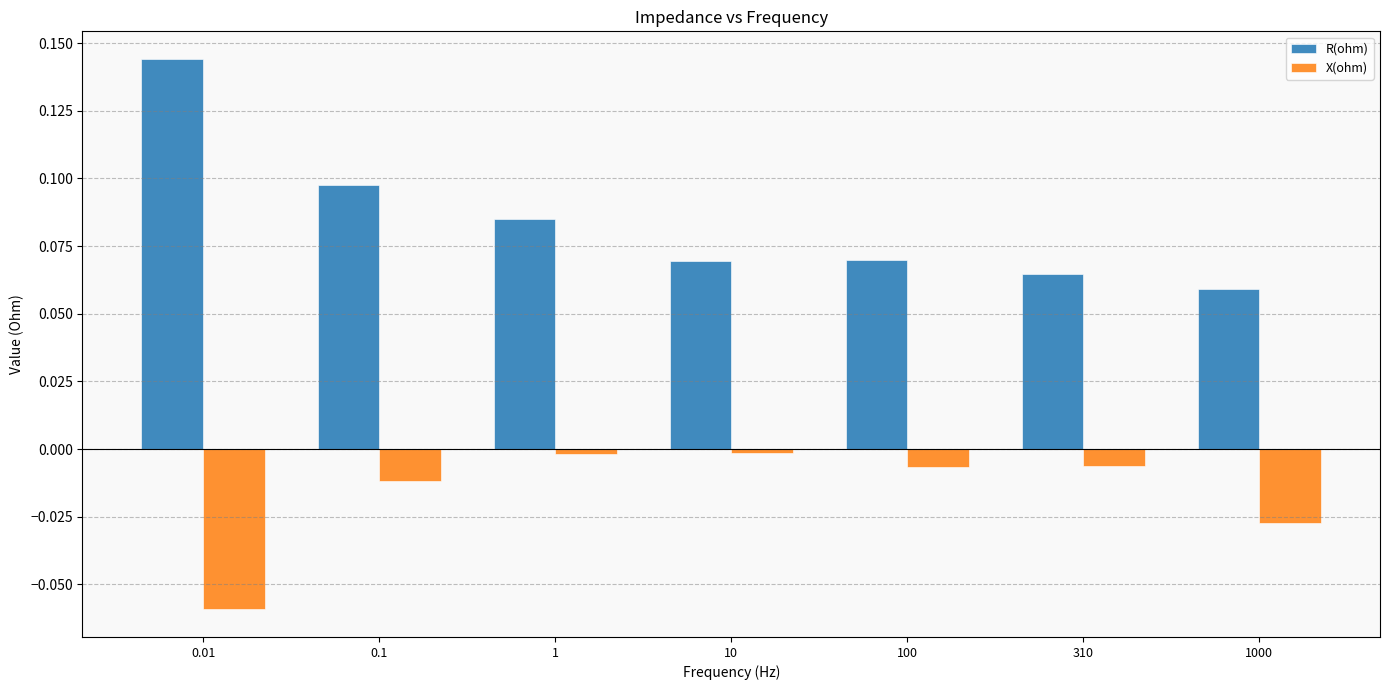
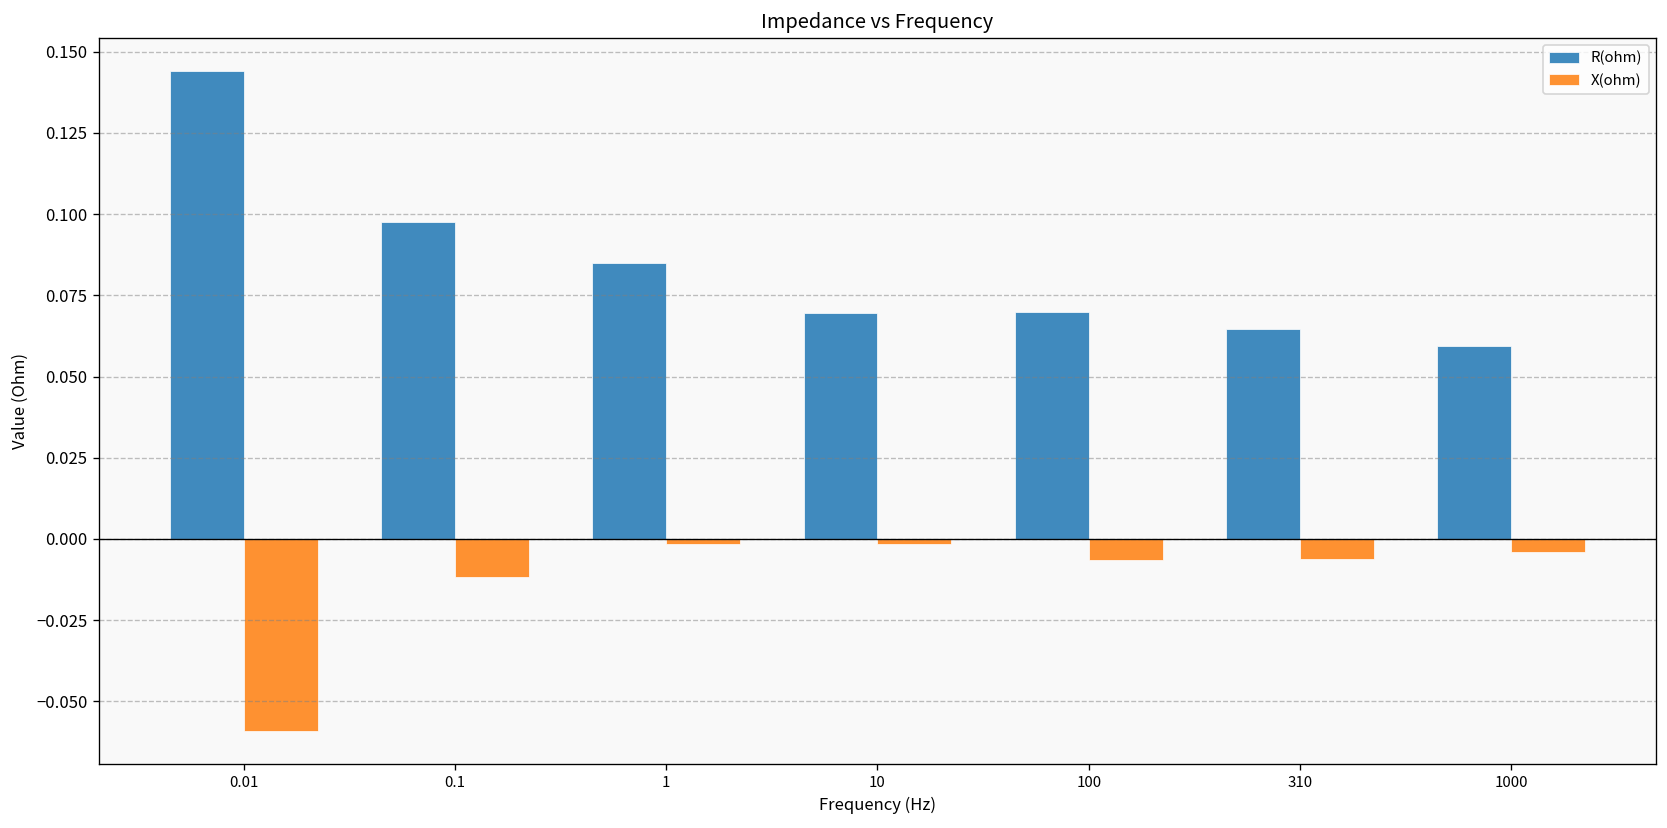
X(ohm), 1000: -0.027 -> -0.004
